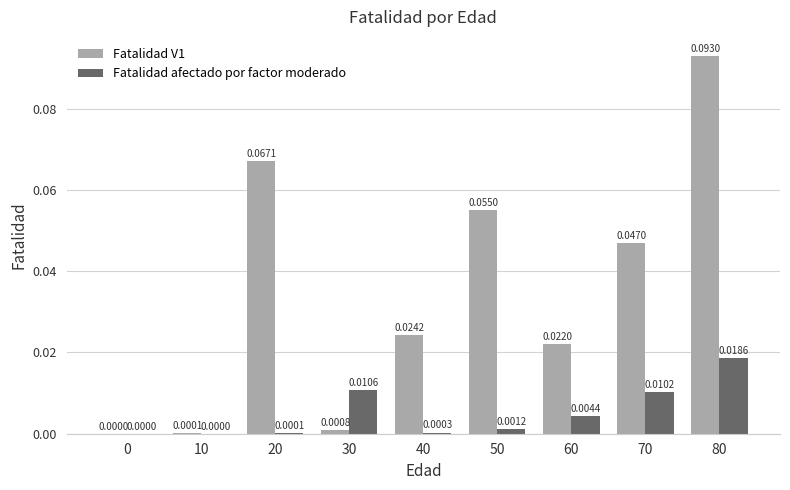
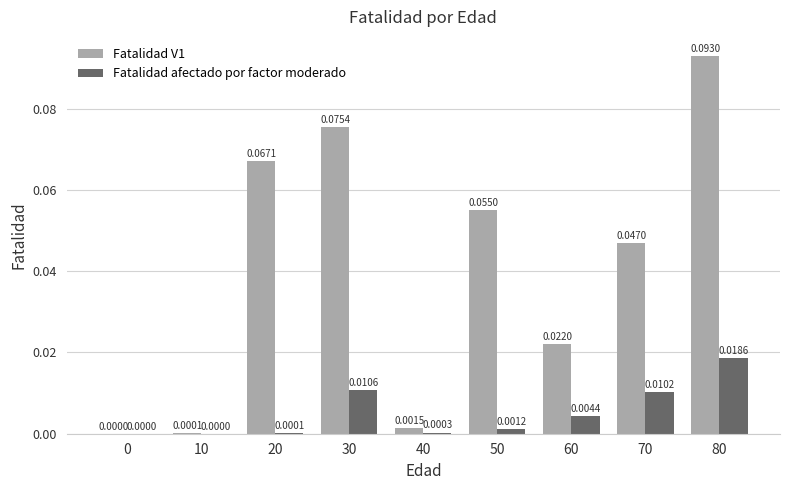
Fatalidad V1, 30: 0.0008 -> 0.0754
Fatalidad V1, 40: 0.0242 -> 0.0015
